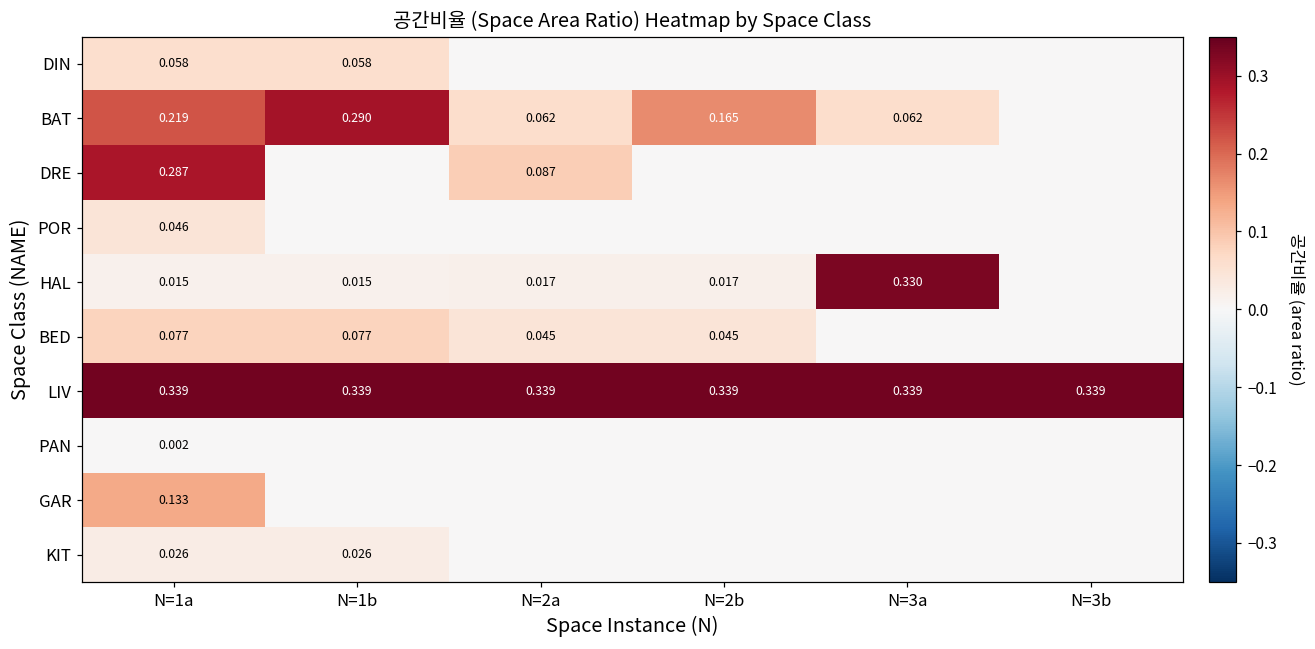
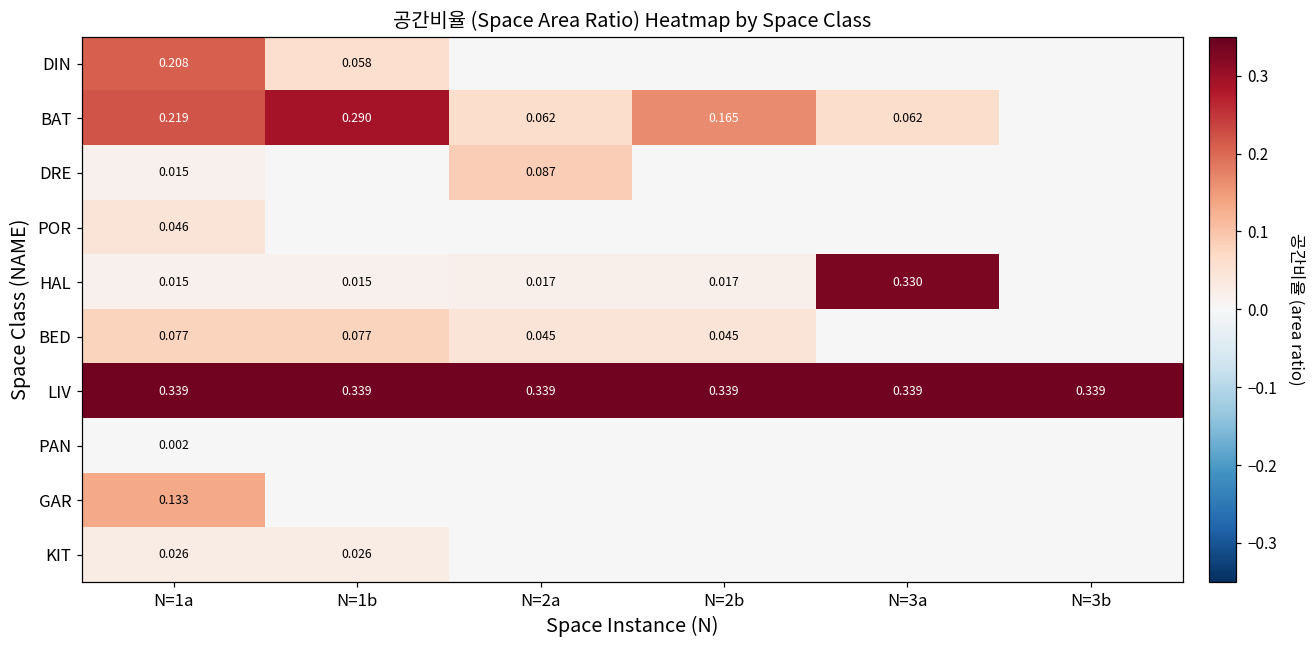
DIN, N=1a: 0.058 -> 0.208
DRE, N=1a: 0.287 -> 0.015
